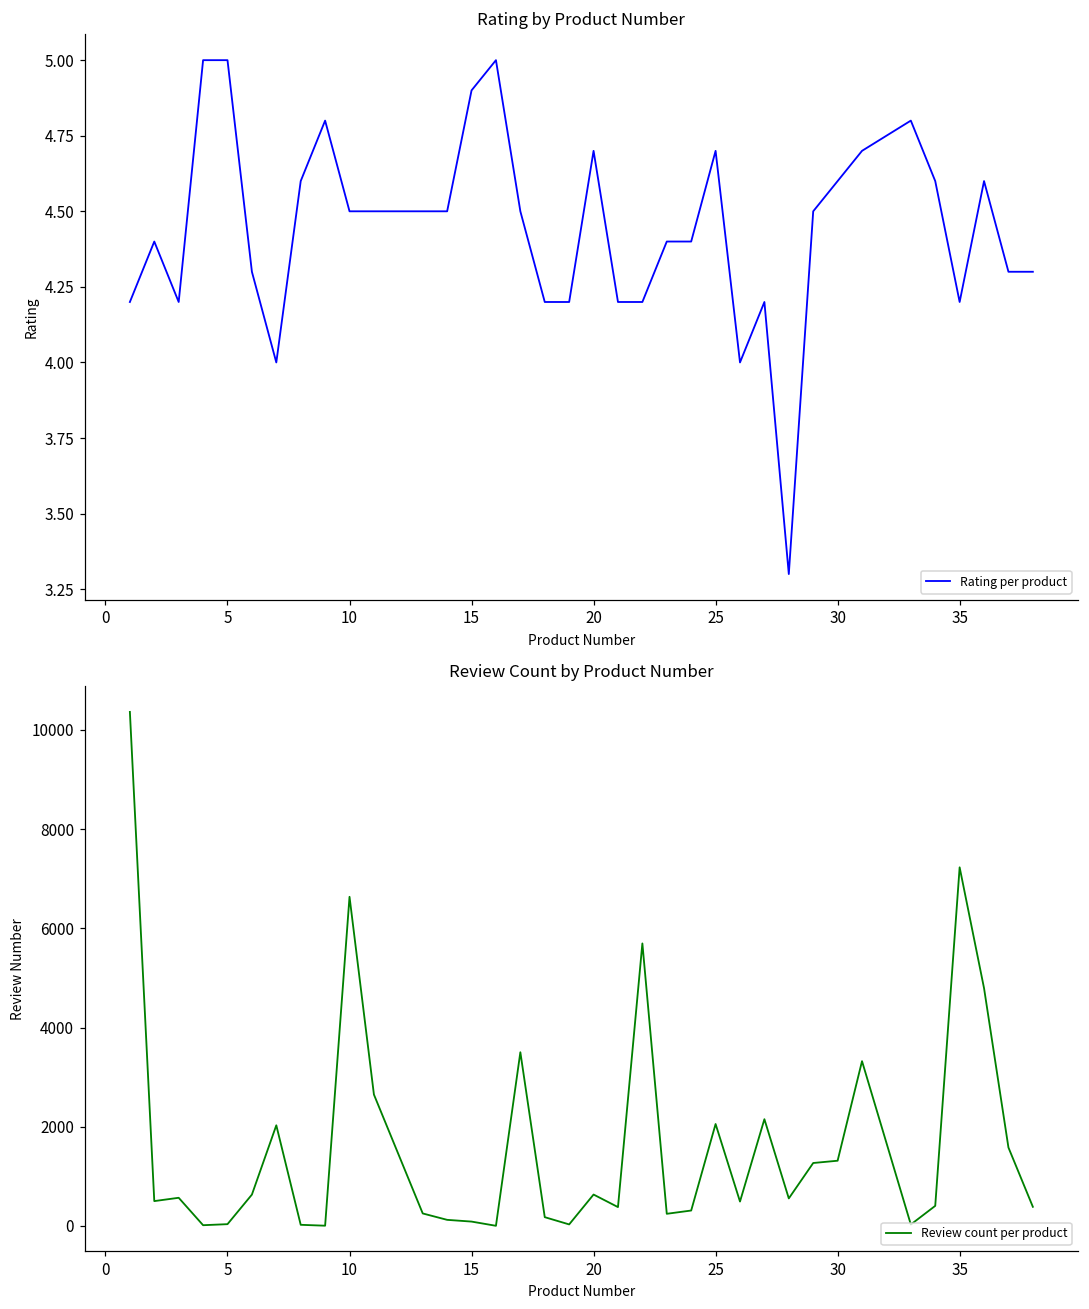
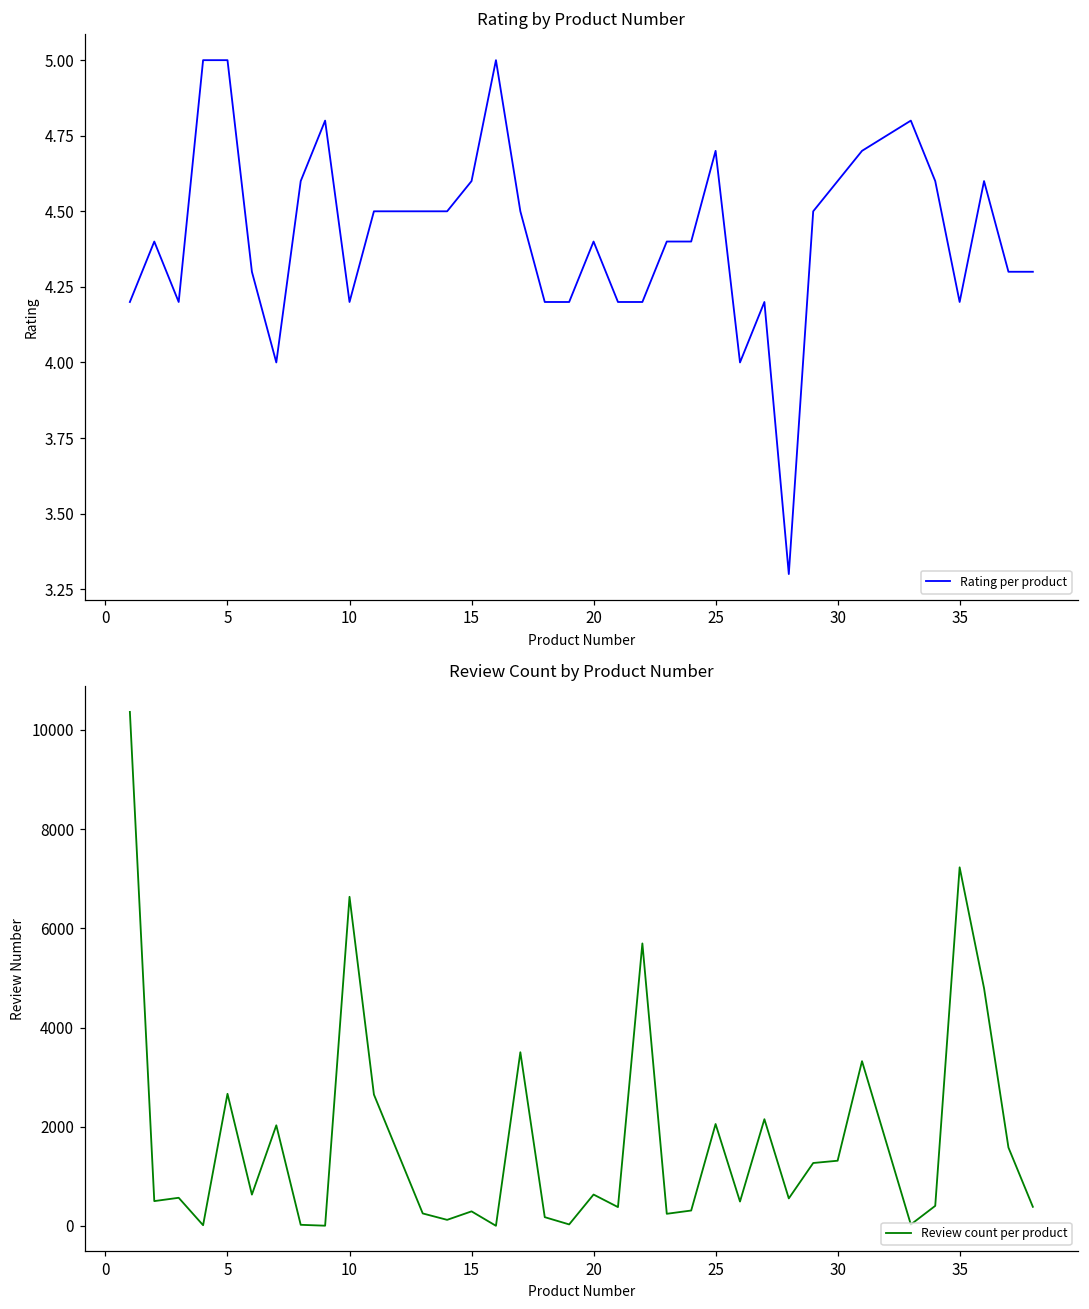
Rating by Product Number, 10: 4.5 -> 4.2
Rating by Product Number, 15: 4.9 -> 4.6
Rating by Product Number, 20: 4.7 -> 4.4
Review Count by Product Number, 5: 0 -> 2700
Review Count by Product Number, 15: 100 -> 300
